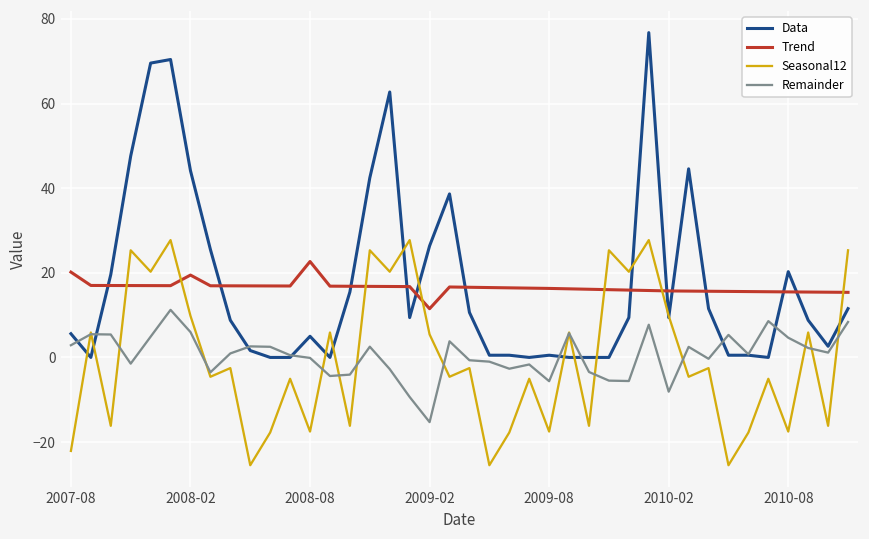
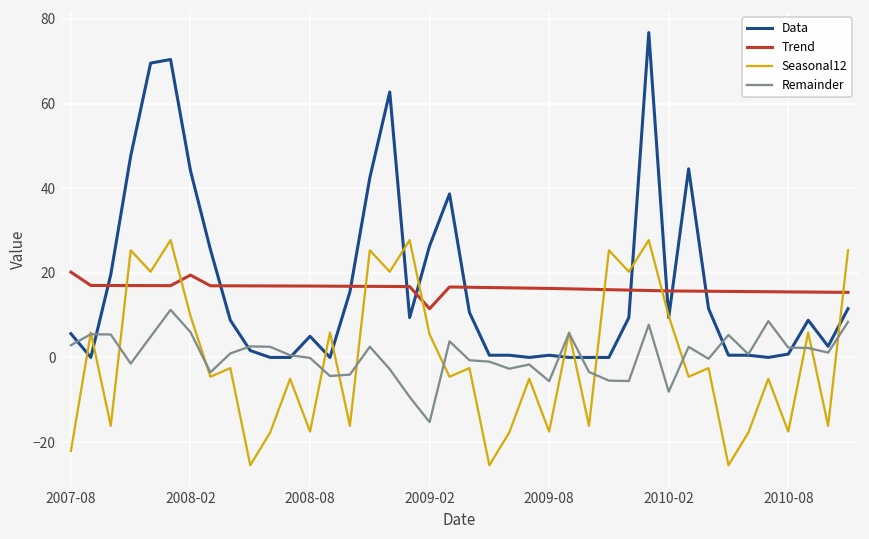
Trend, 2008-08: 23 -> 17
Data, 2010-08: 20 -> 1
Remainder, 2010-08: 5 -> 2
